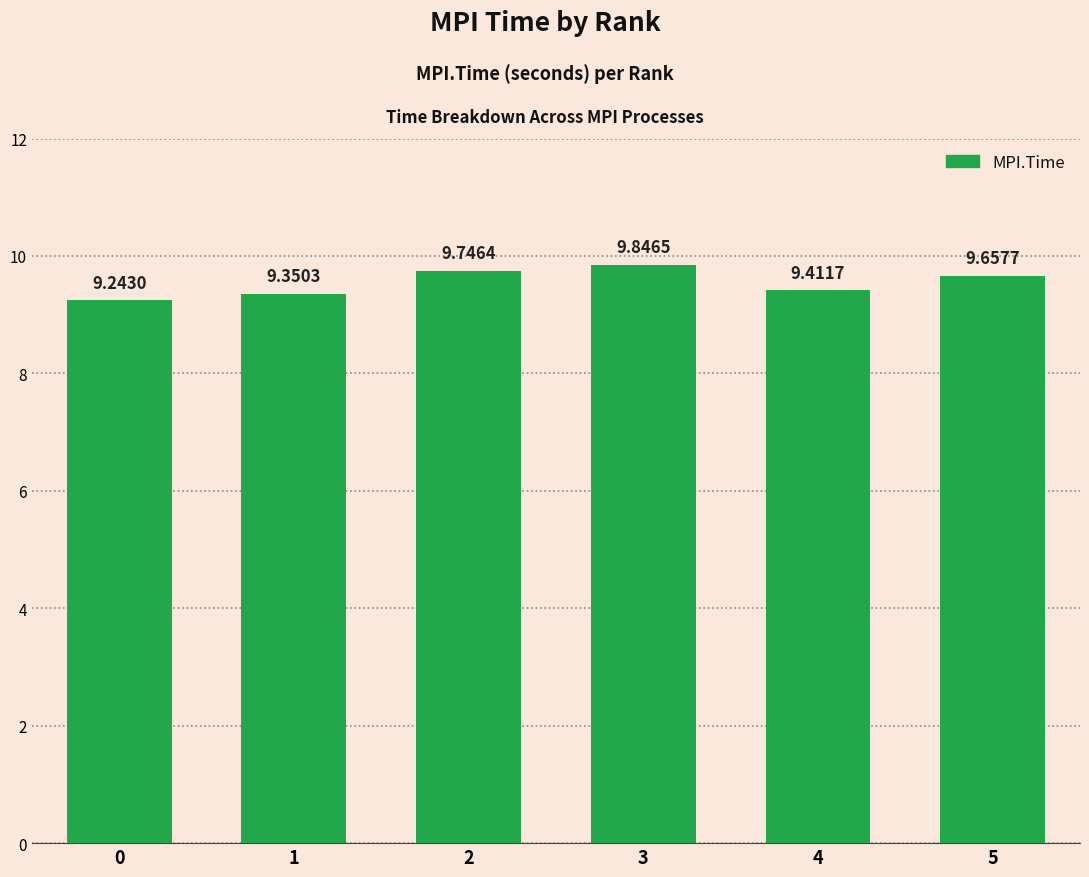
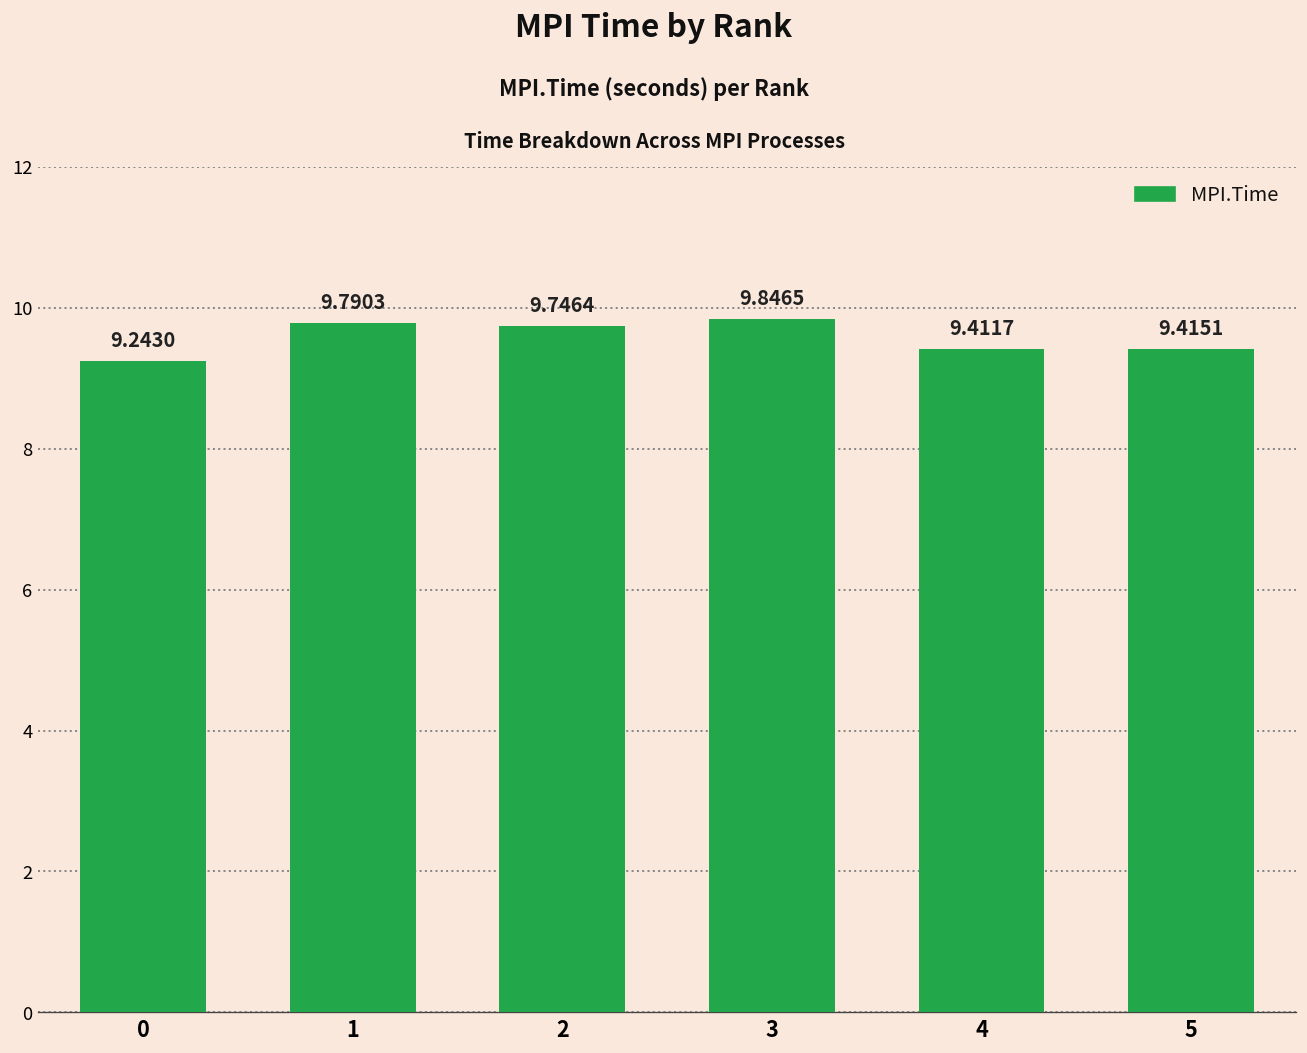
1: 9.3503 -> 9.7903
5: 9.6577 -> 9.4151
